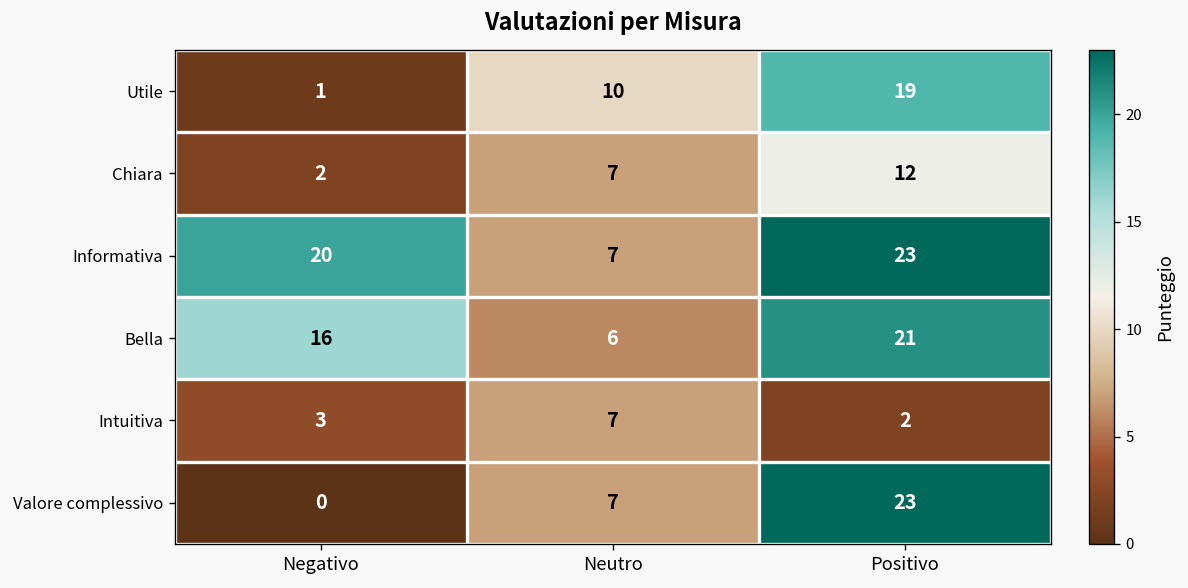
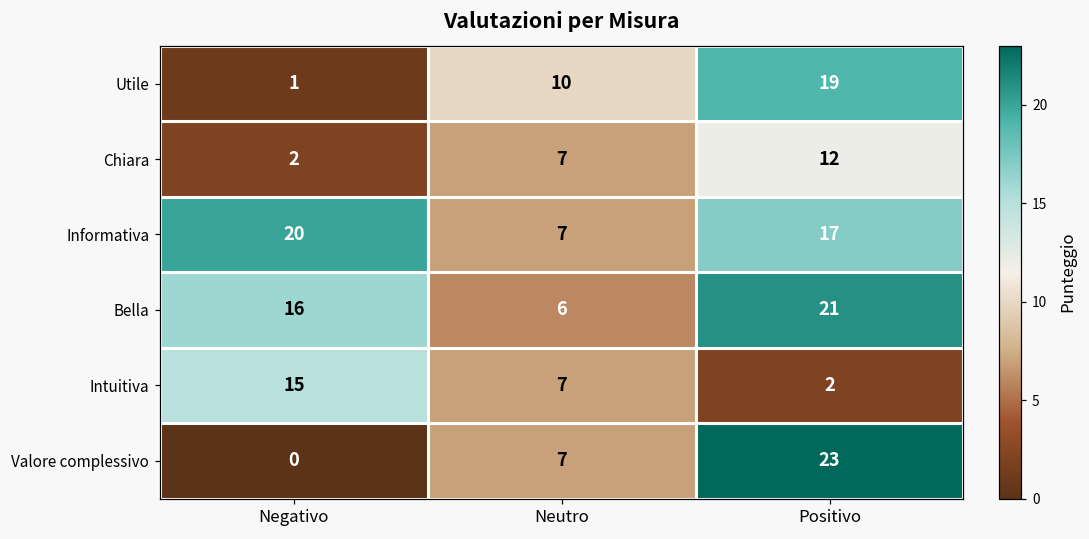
Informativa, Positivo: 23 -> 17
Intuitiva, Negativo: 3 -> 15
